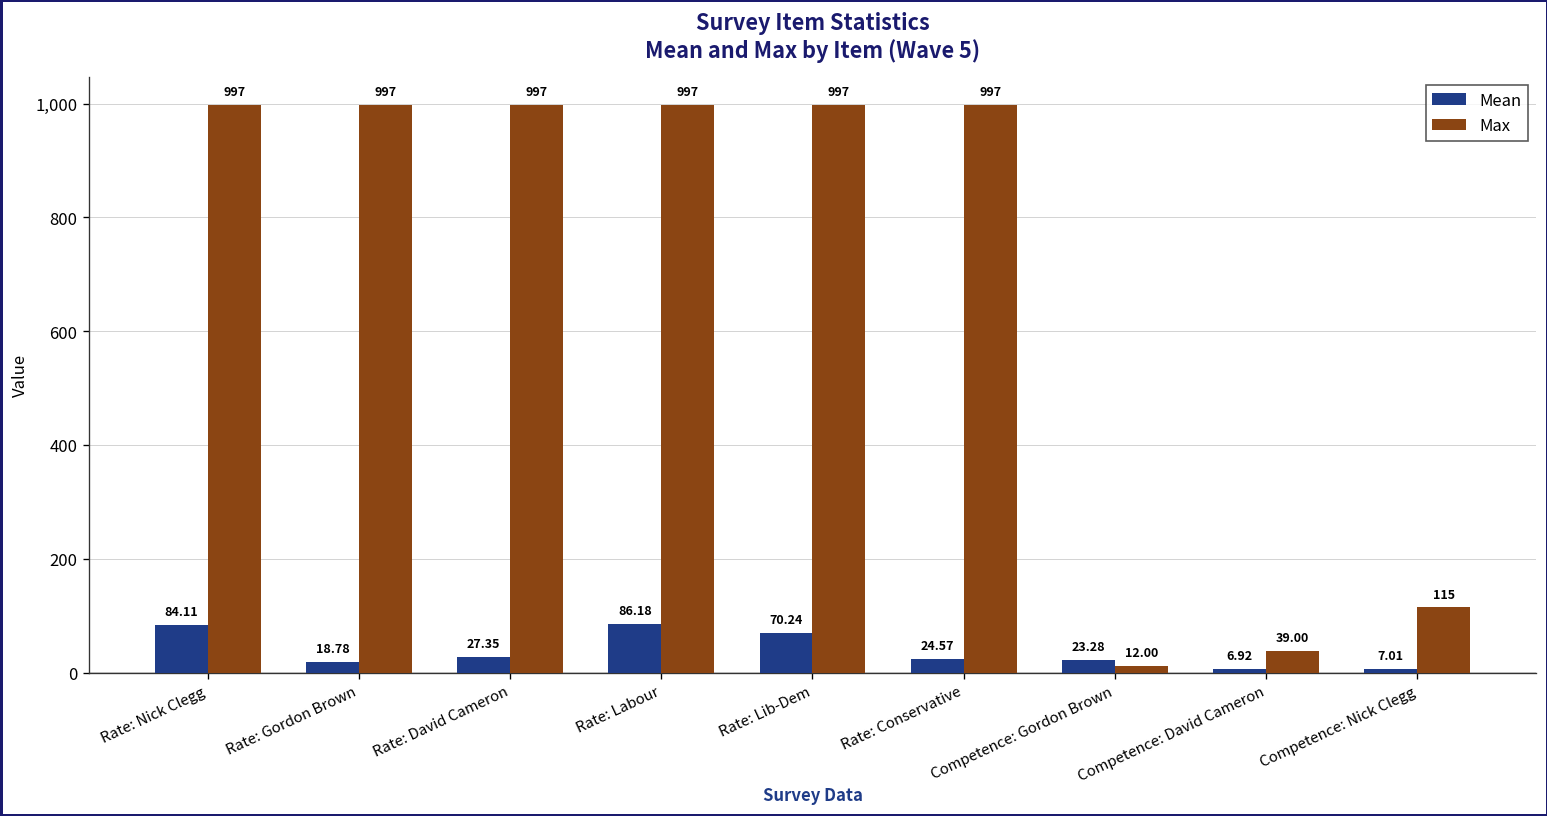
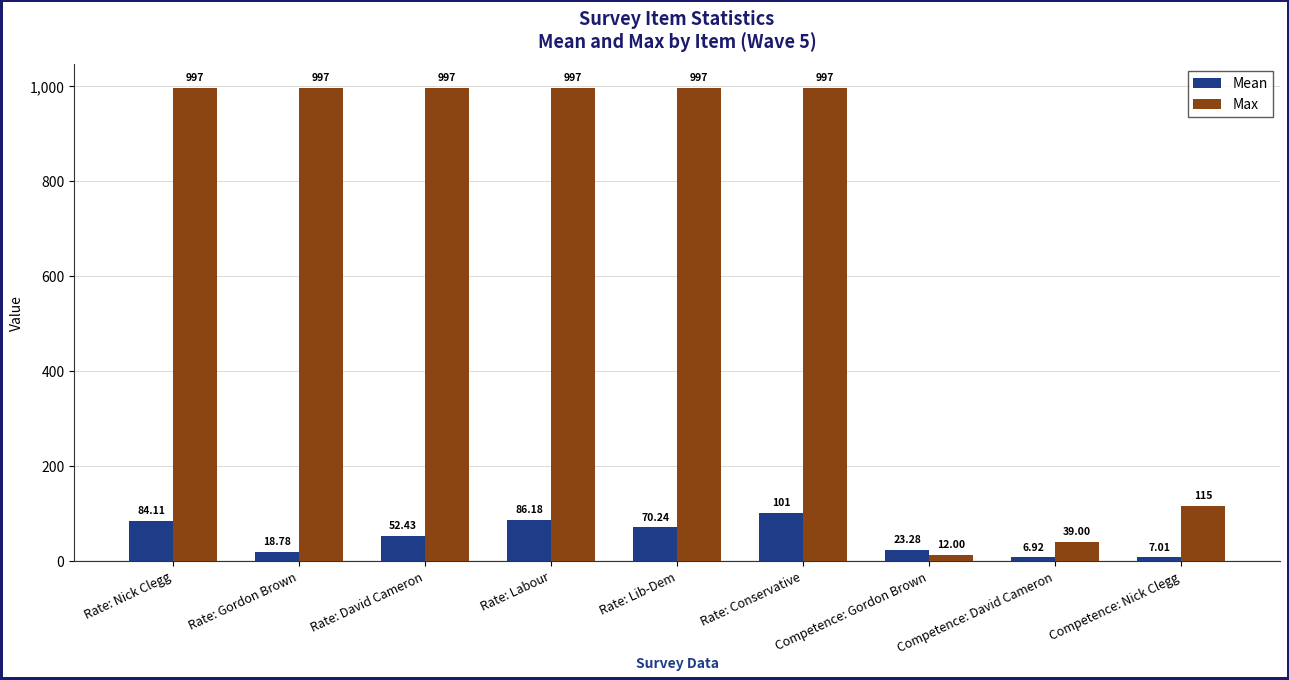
Mean, Rate: David Cameron: 27.35 -> 52.43
Mean, Rate: Conservative: 24.57 -> 101
